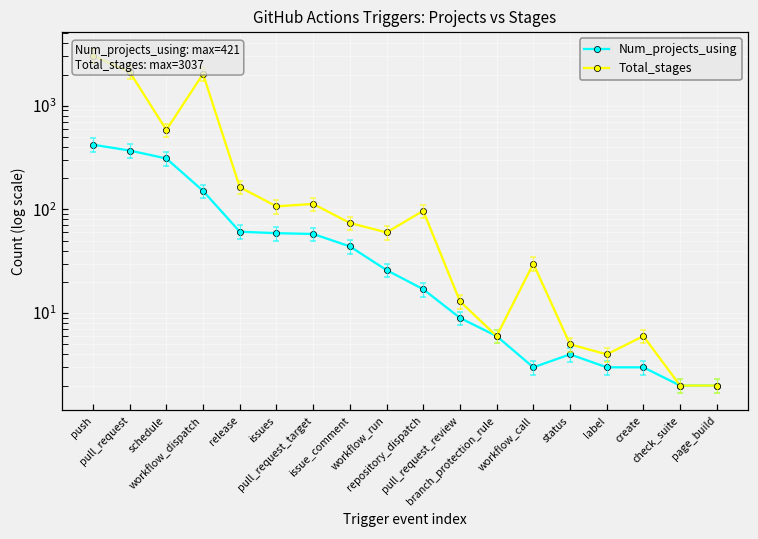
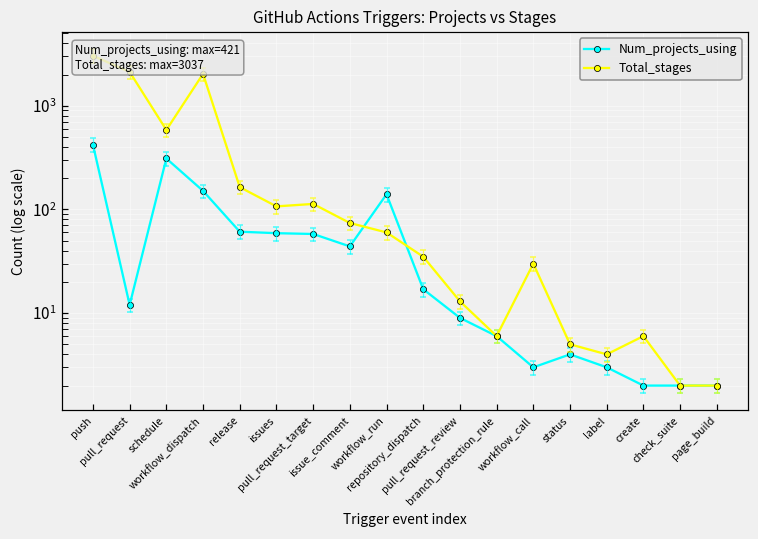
Num_projects_using, pull_request: 370 -> 12
Num_projects_using, workflow_run: 26 -> 140
Total_stages, repository_dispatch: 100 -> 35
Num_projects_using, create: 3 -> 2
